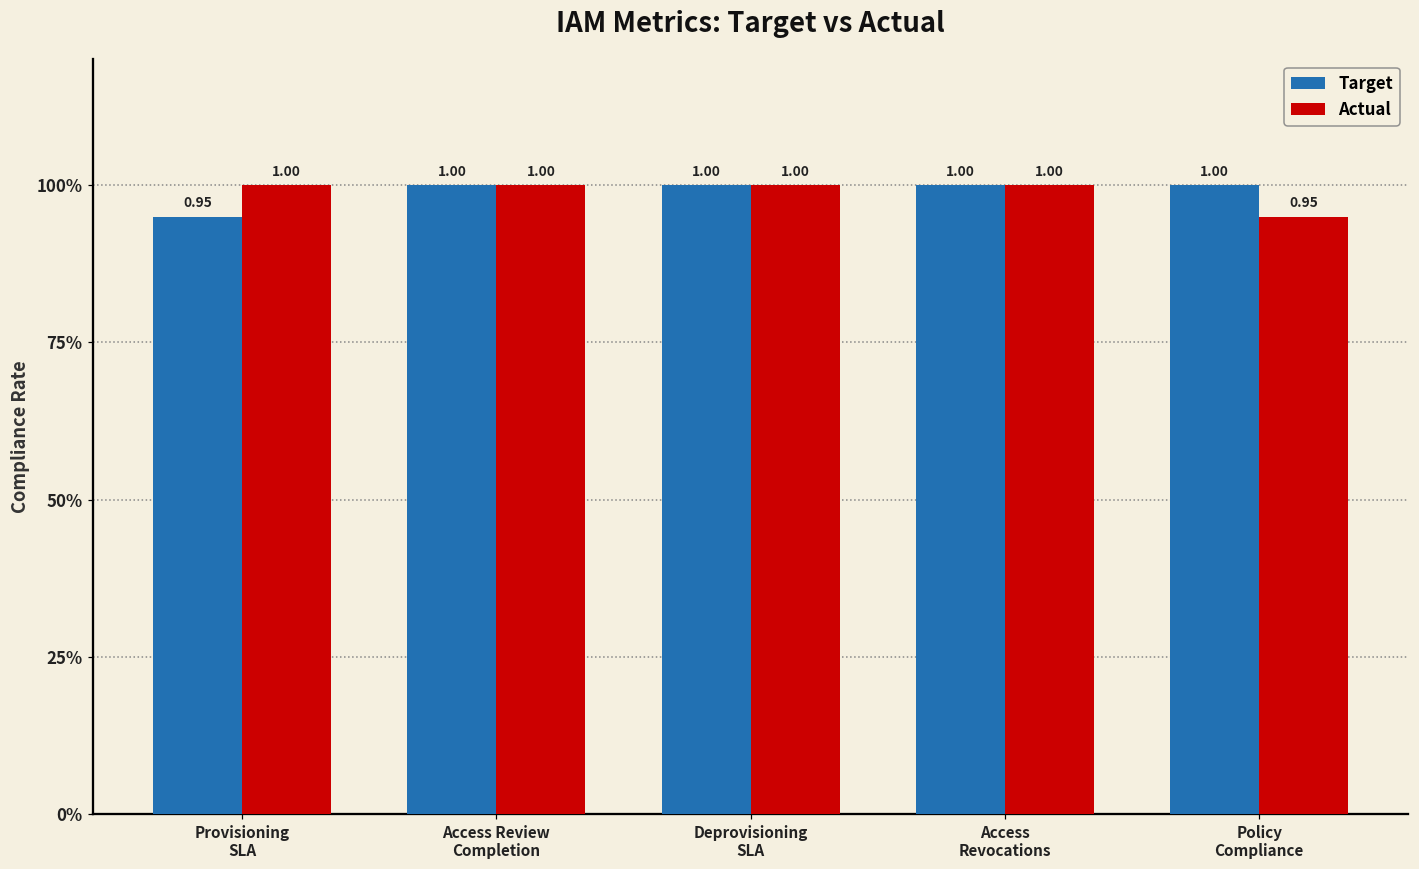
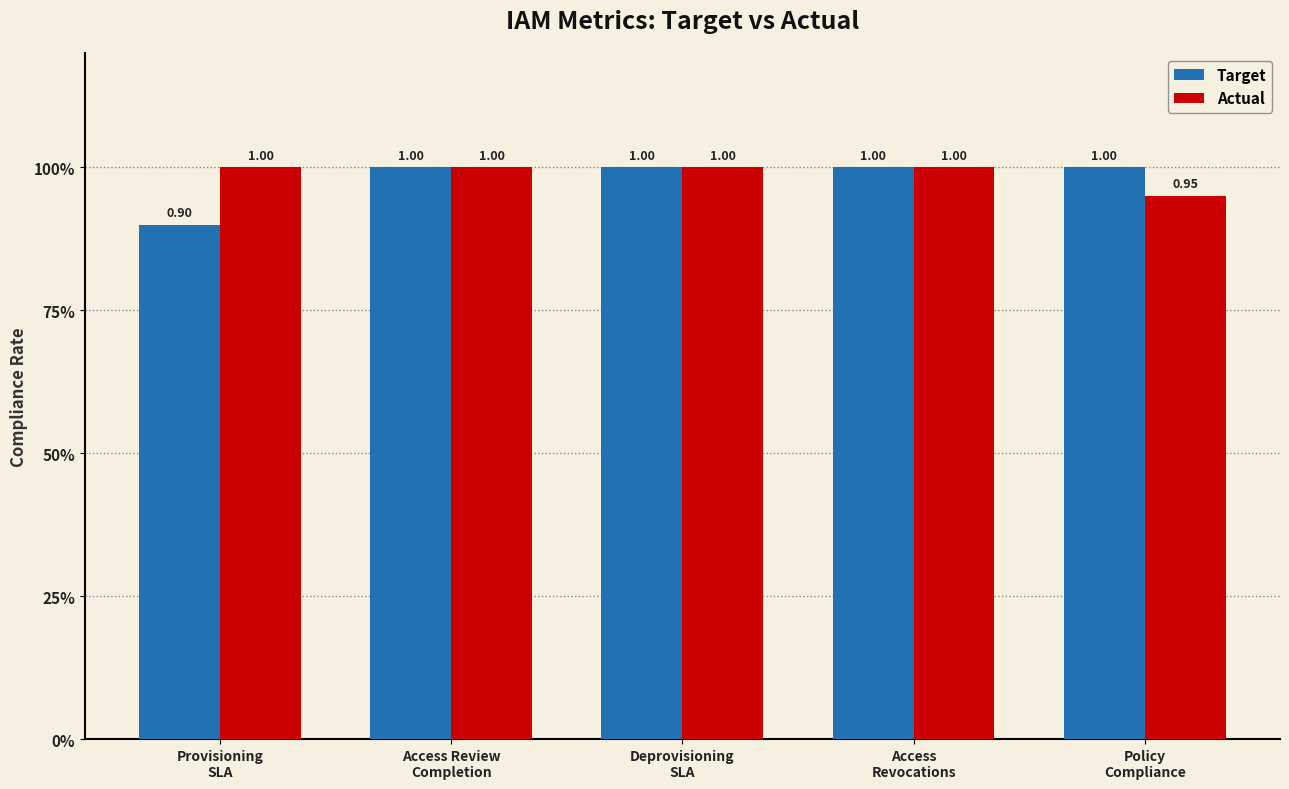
Target, Provisioning SLA: 0.95 -> 0.90
